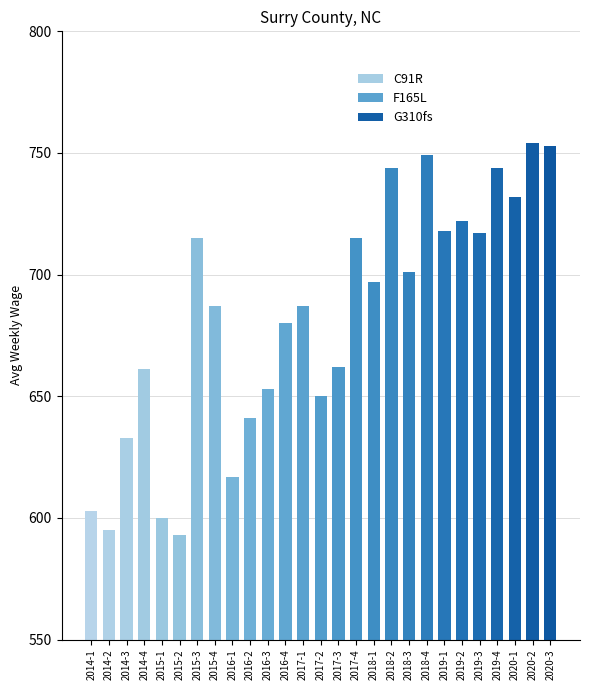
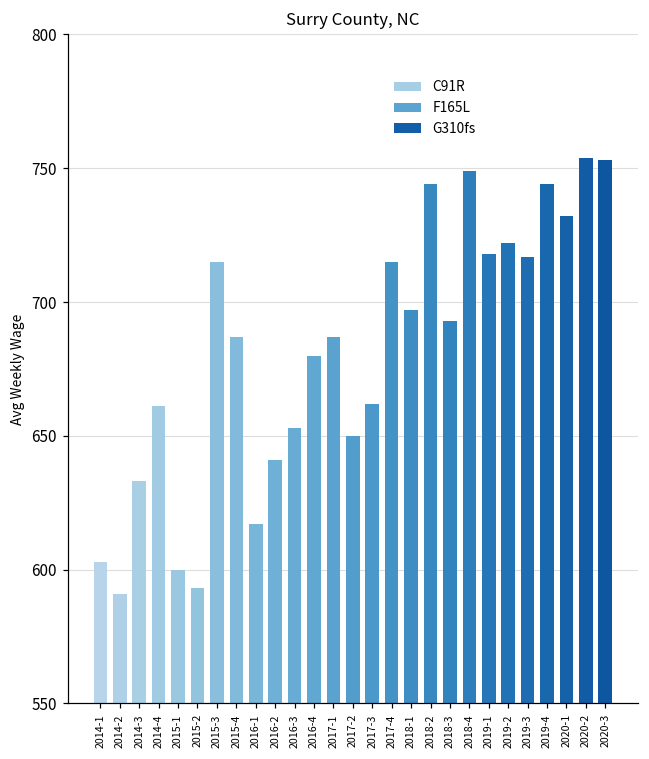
2014-2: 595 -> 591
2018-3: 701 -> 693
